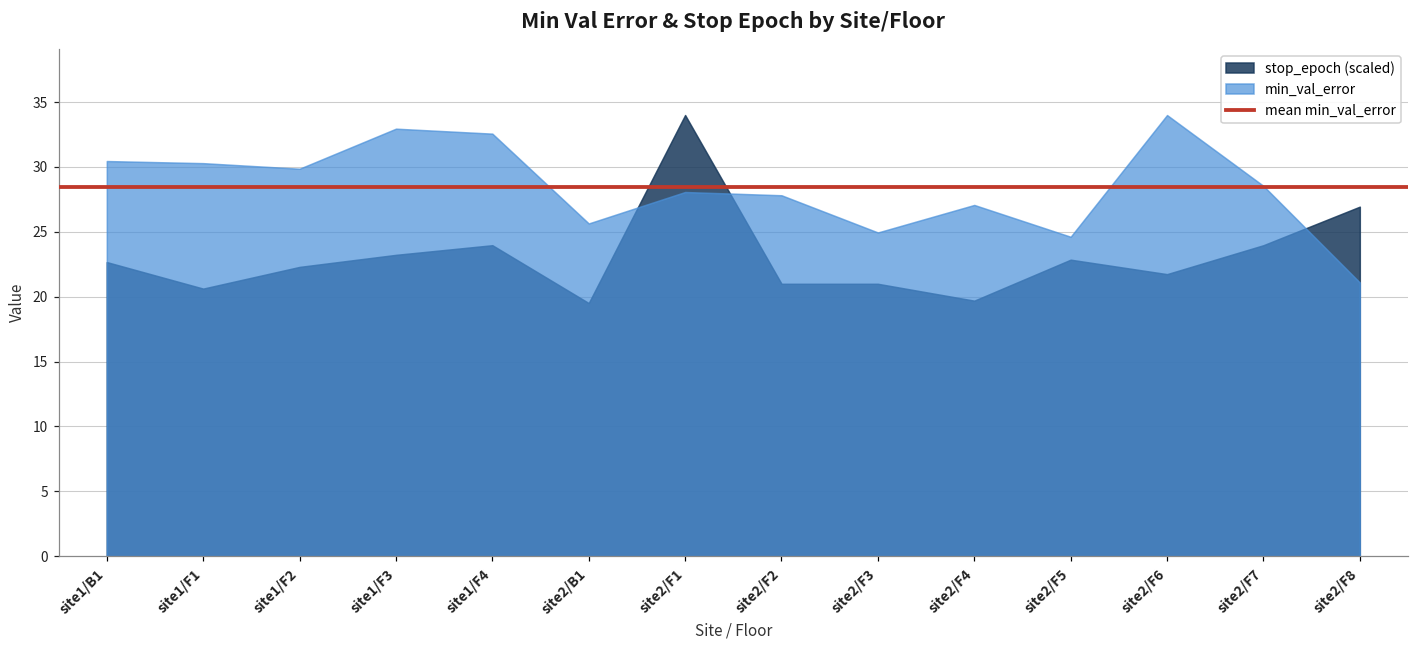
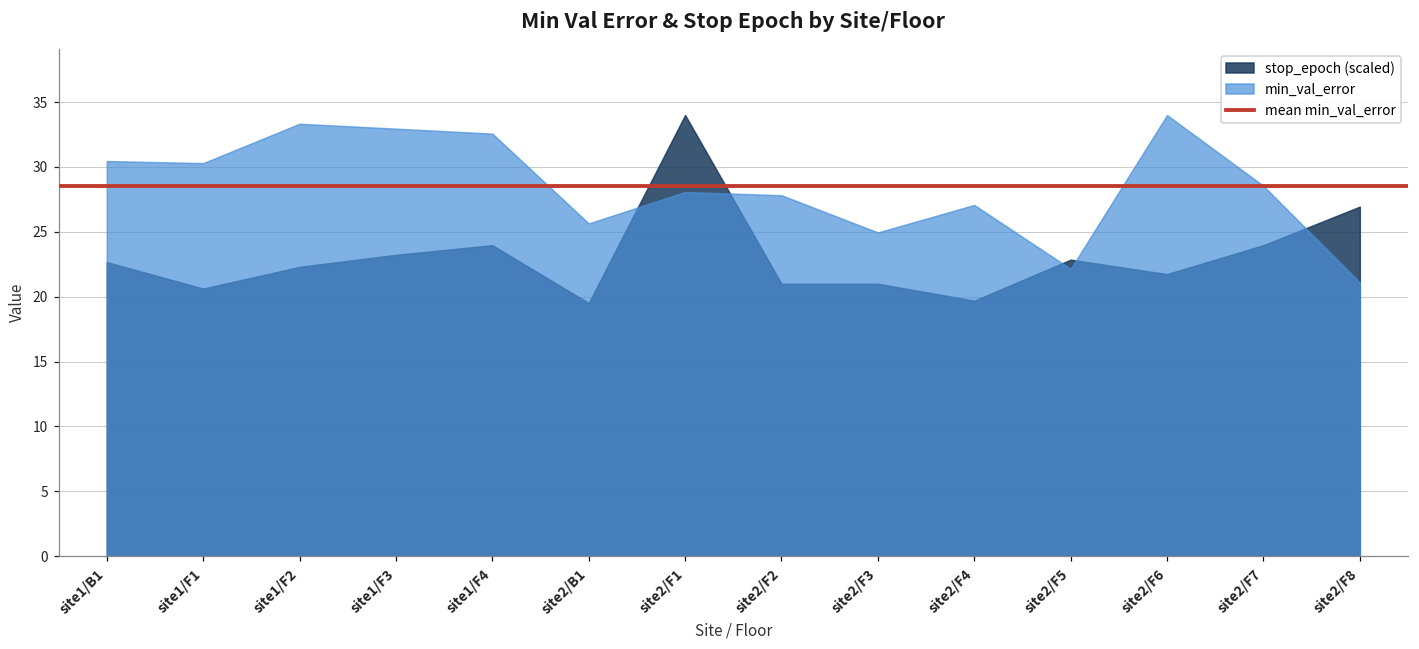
min_val_error, site1/F2: 29.9 -> 33.3
min_val_error, site2/F5: 24.6 -> 22.1
